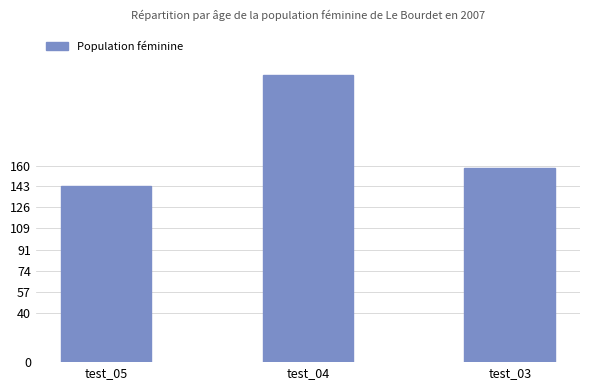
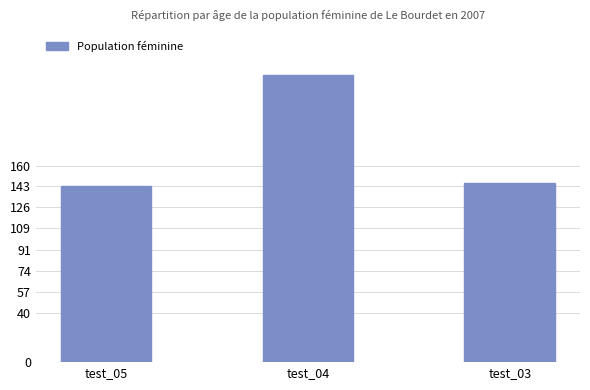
test_03: 158 -> 146
